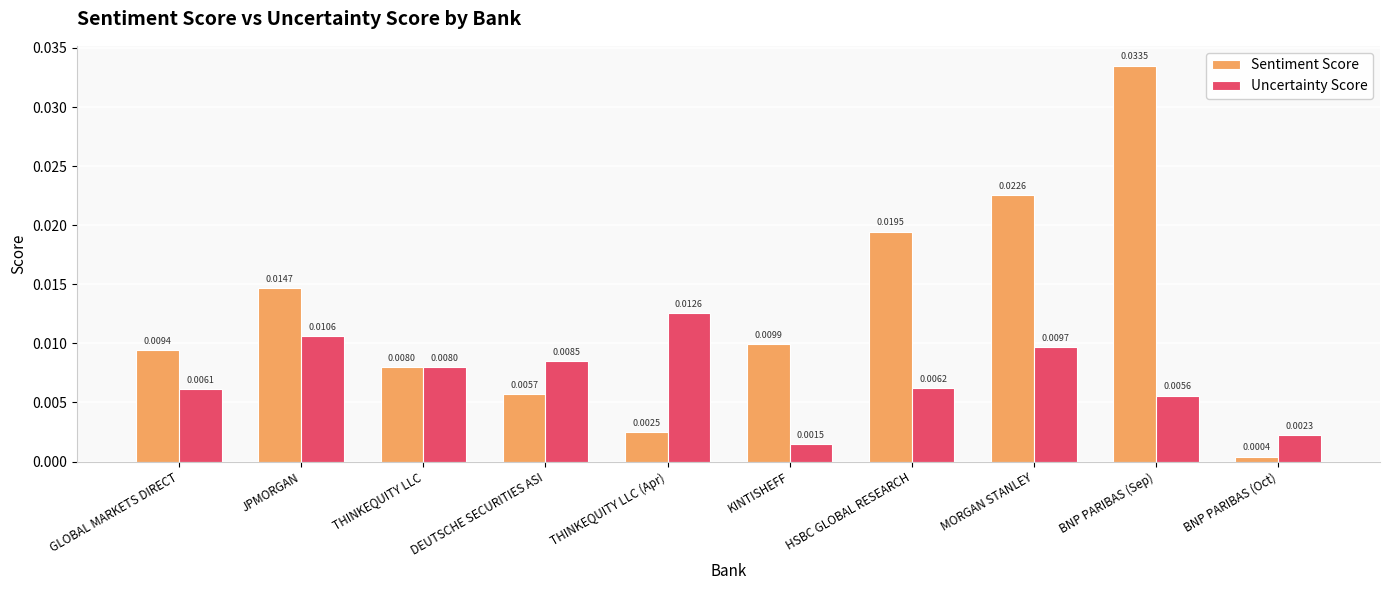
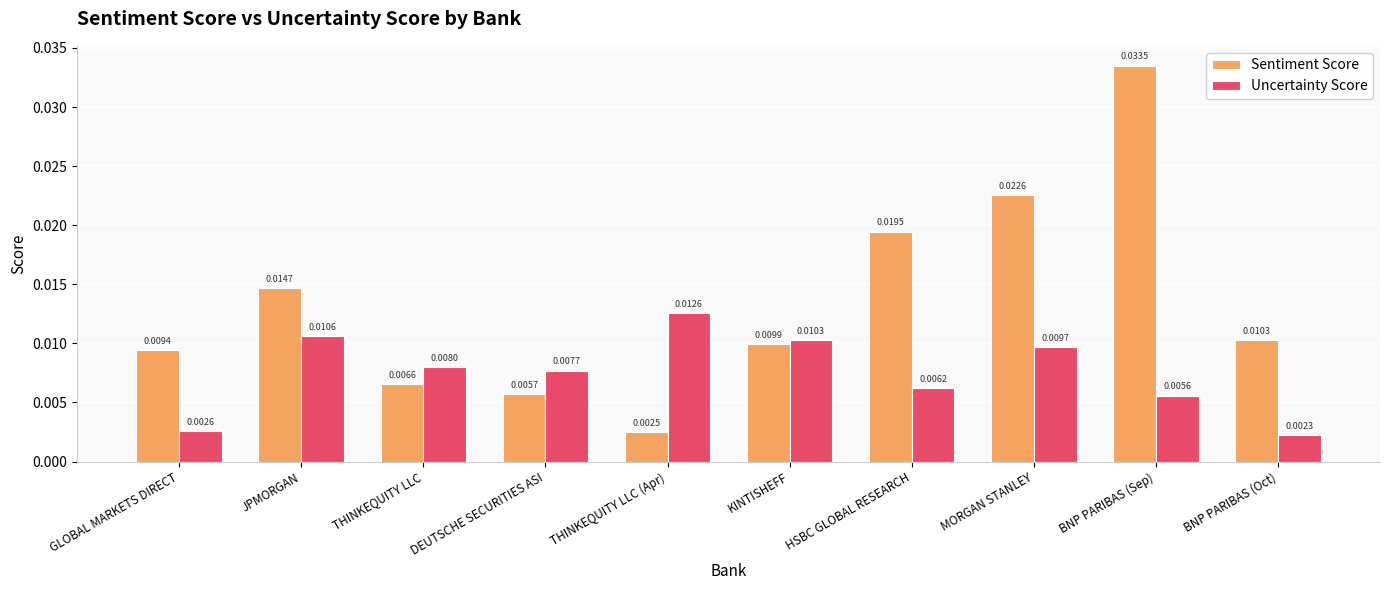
Uncertainty Score, GLOBAL MARKETS DIRECT: 0.0061 -> 0.0026
Sentiment Score, THINKEQUITY LLC: 0.0080 -> 0.0066
Uncertainty Score, DEUTSCHE SECURITIES ASI: 0.0085 -> 0.0077
Uncertainty Score, KINTISHEFF: 0.0015 -> 0.0103
Sentiment Score, BNP PARIBAS (Oct): 0.0004 -> 0.0103
